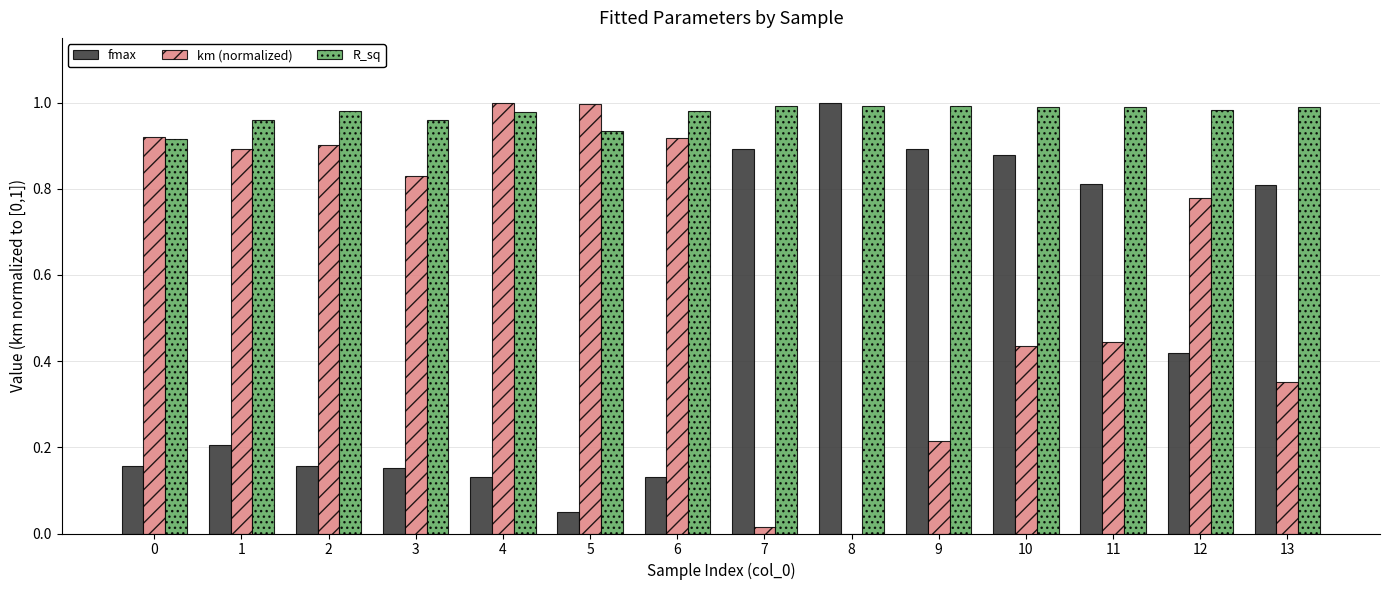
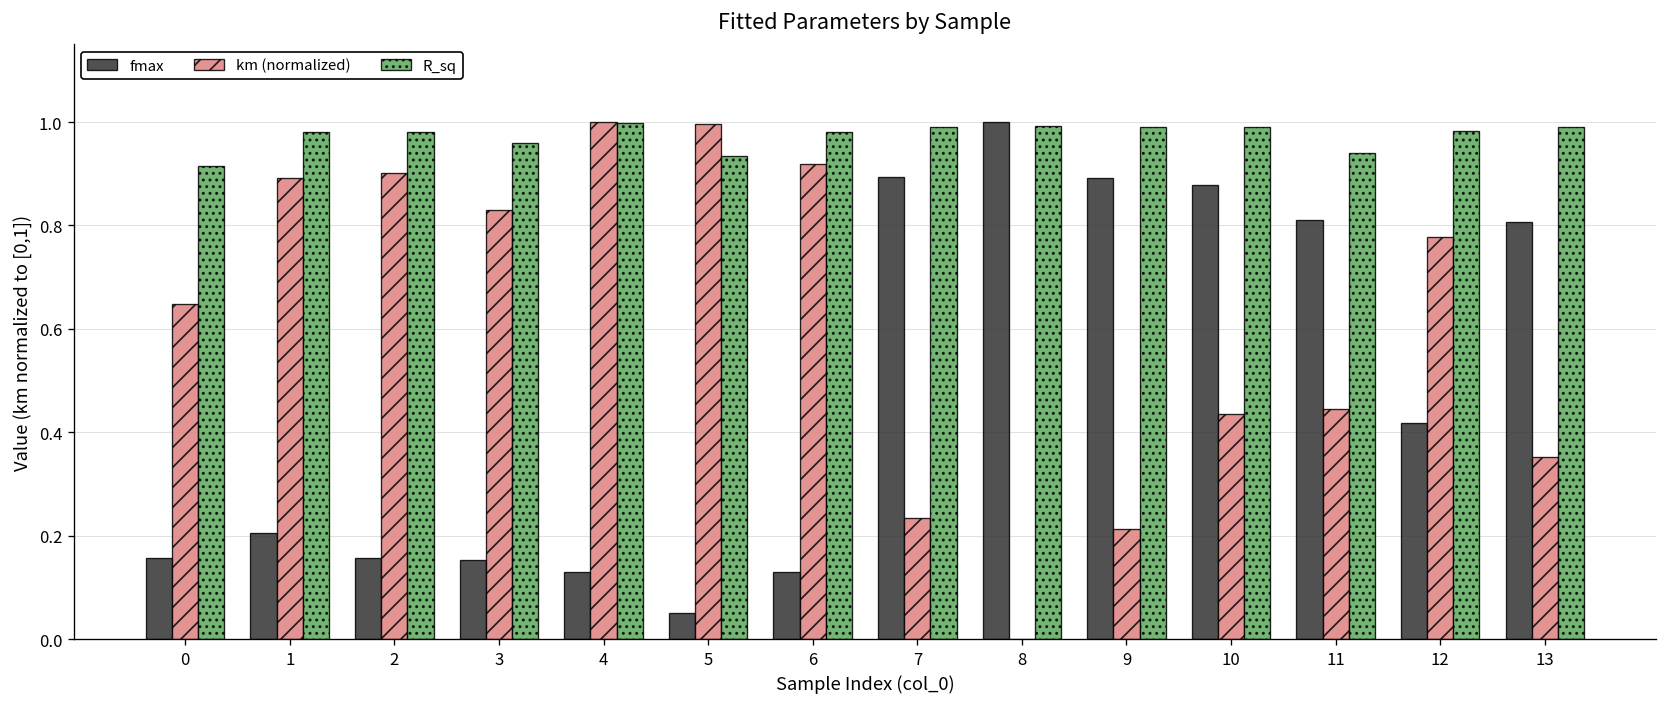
km (normalized), 0: 0.92 -> 0.65
R_sq, 1: 0.96 -> 0.98
R_sq, 4: 0.98 -> 1.00
km (normalized), 7: 0.02 -> 0.23
R_sq, 11: 0.99 -> 0.94
